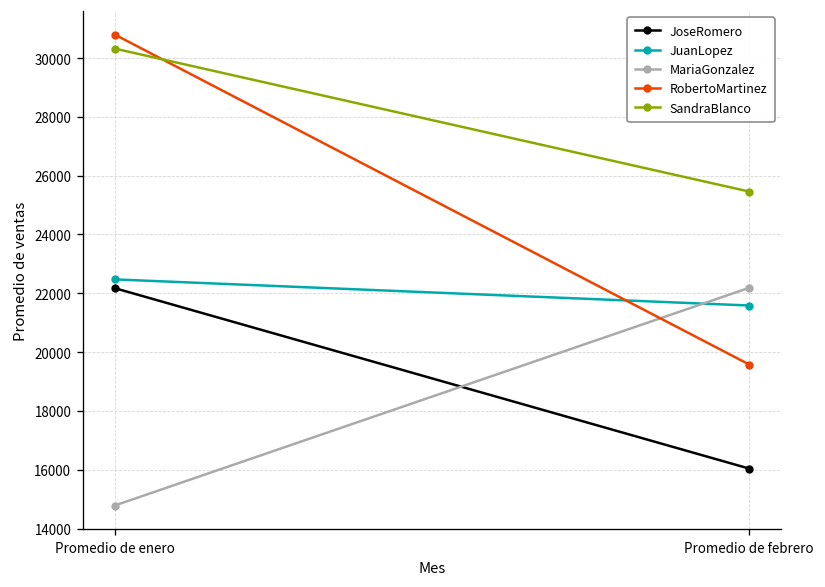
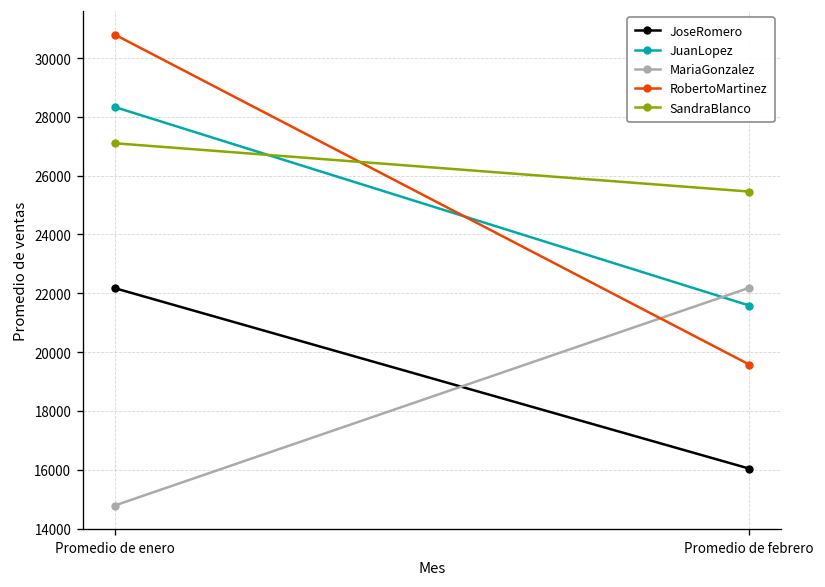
JuanLopez, Promedio de enero: 22500 -> 28300
SandraBlanco, Promedio de enero: 30300 -> 27100
